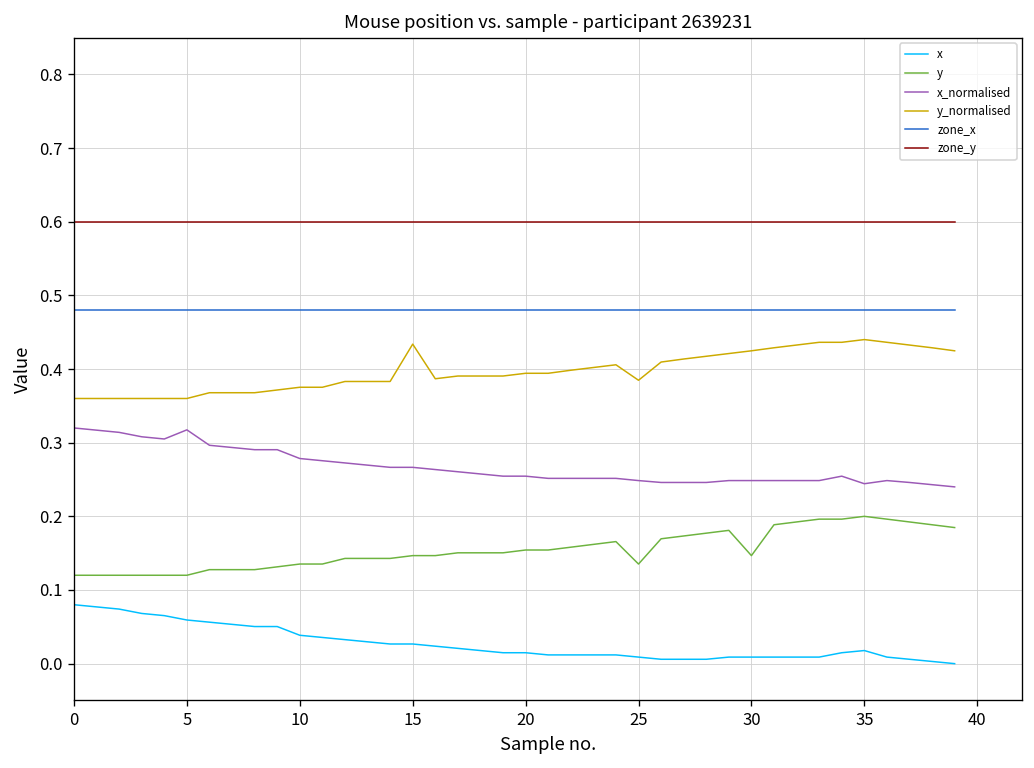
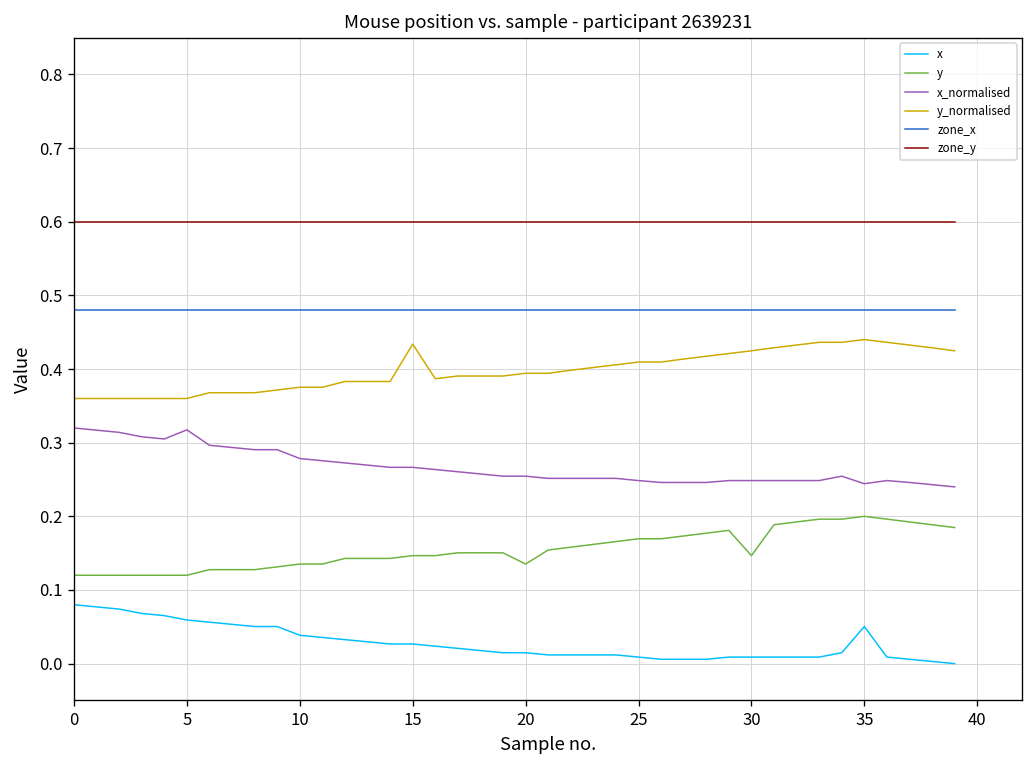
y, 20: 0.15 -> 0.14
y, 25: 0.14 -> 0.17
y_normalised, 25: 0.38 -> 0.41
x, 35: 0.02 -> 0.05
